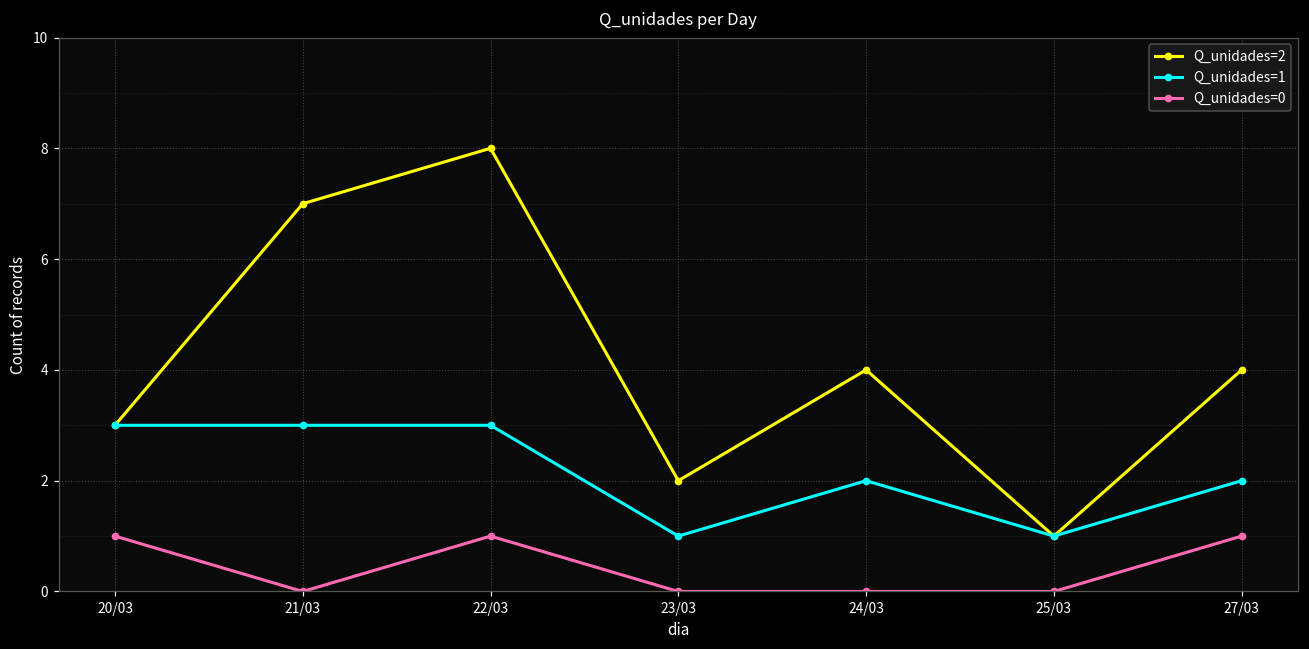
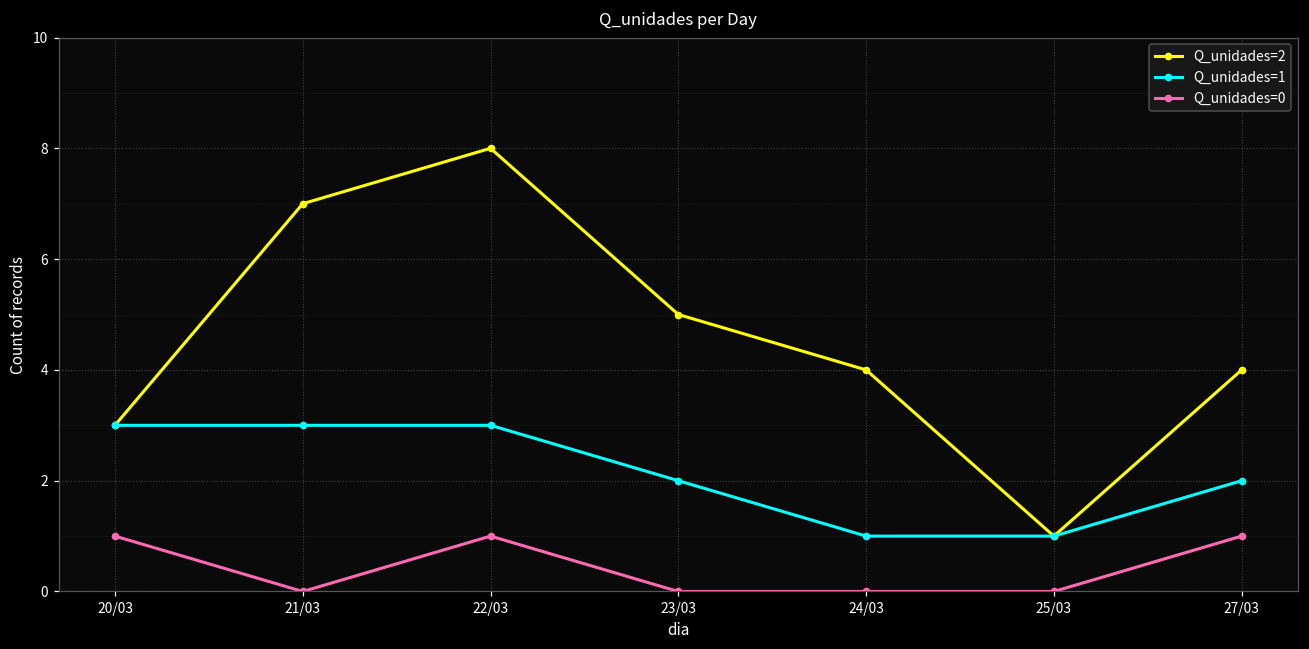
Q_unidades=2, 23/03: 2 -> 5
Q_unidades=1, 23/03: 1 -> 2
Q_unidades=1, 24/03: 2 -> 1
